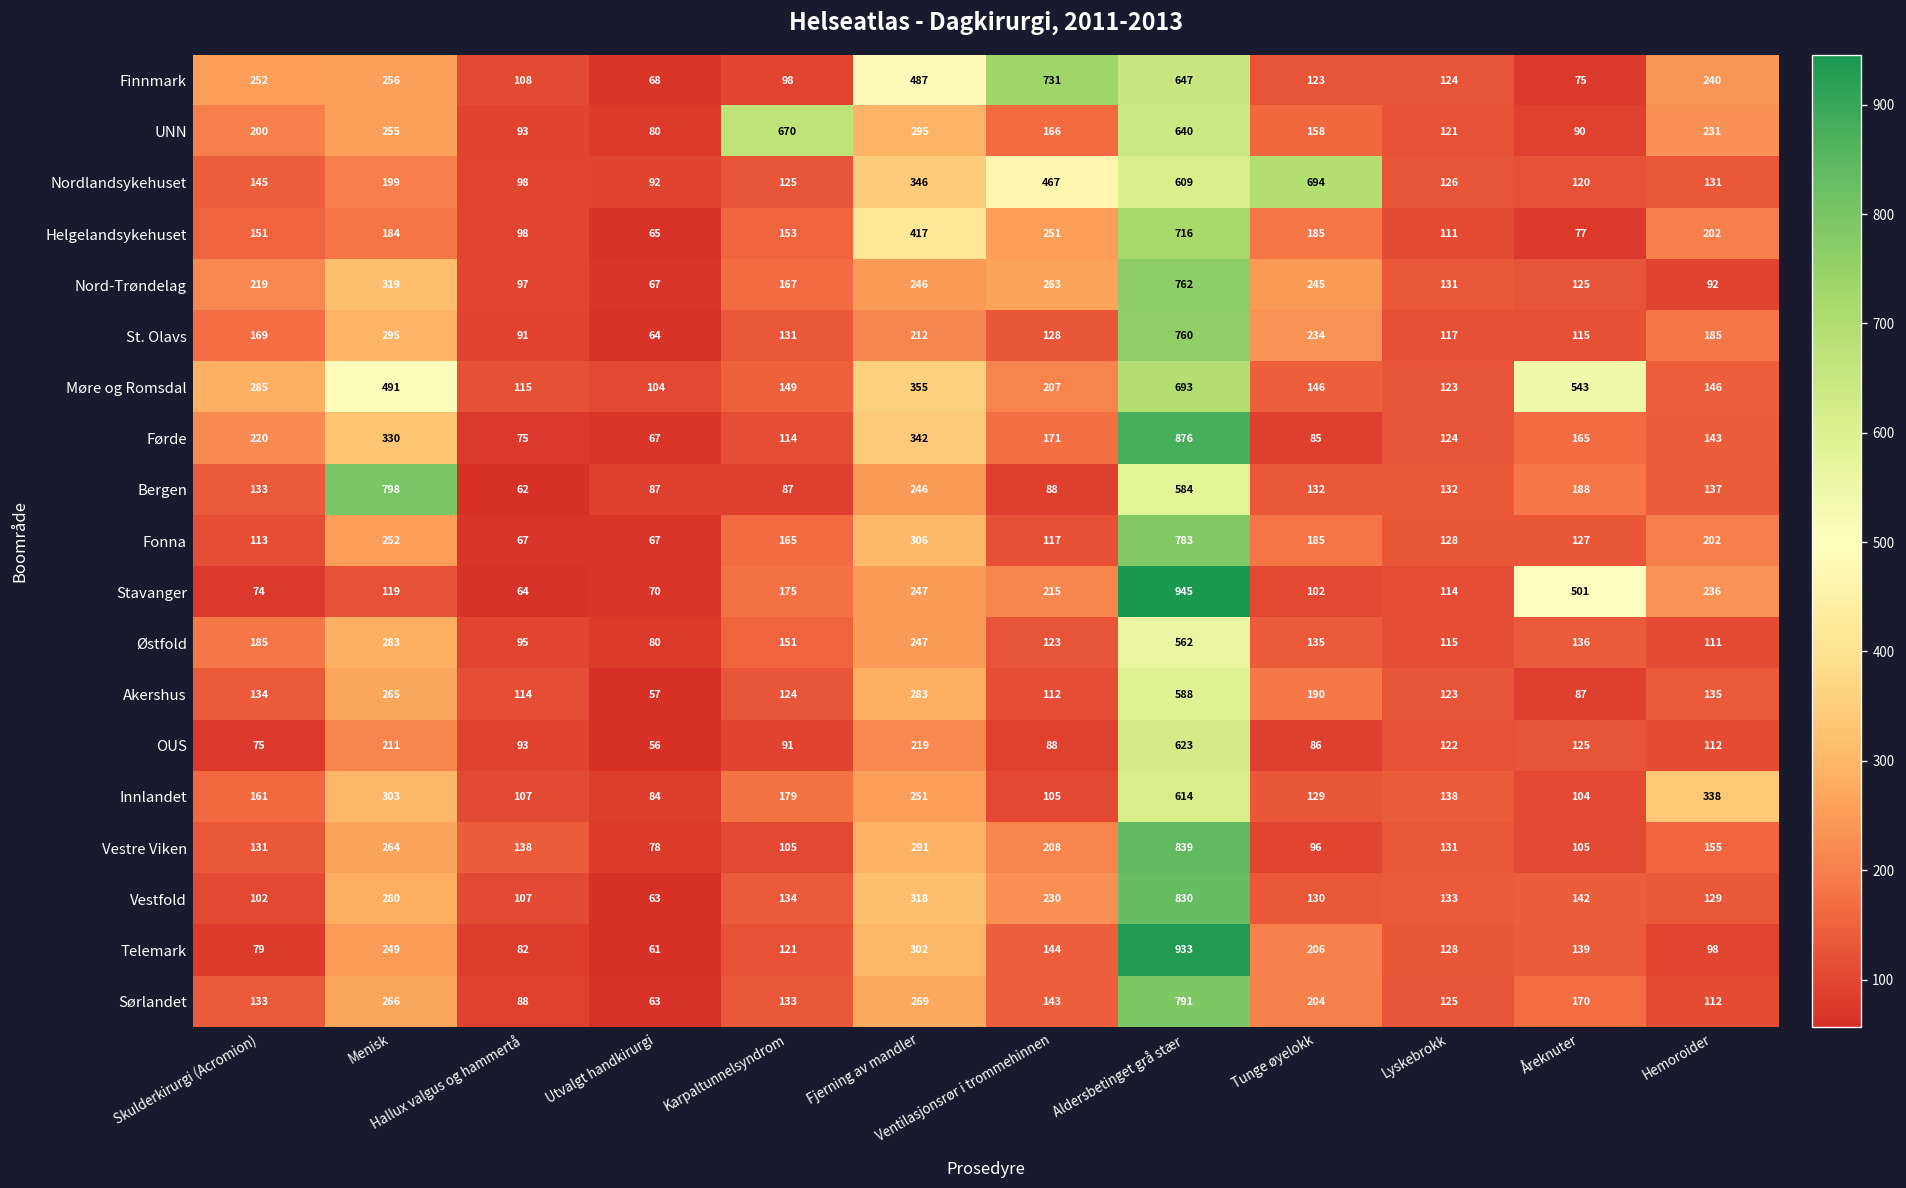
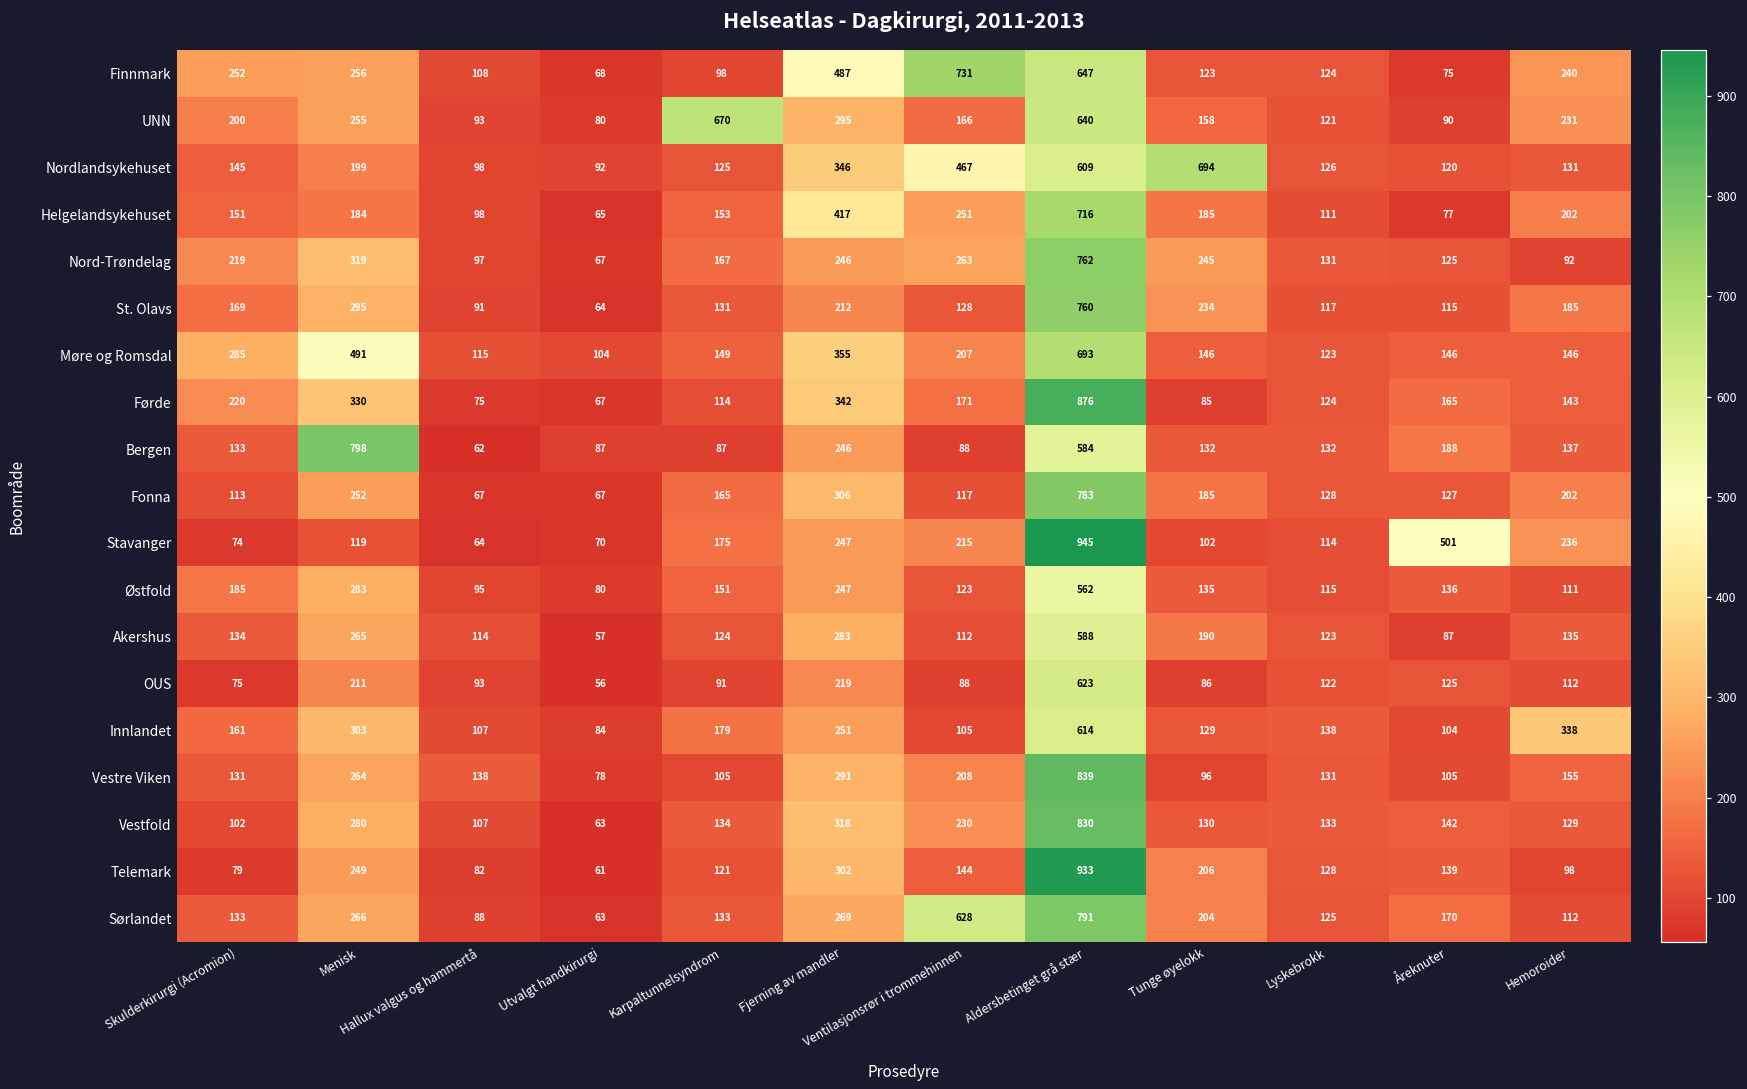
Møre og Romsdal, Åreknuter: 543 -> 146
Sørlandet, Ventilasjonsrør i trommehinnen: 143 -> 628
